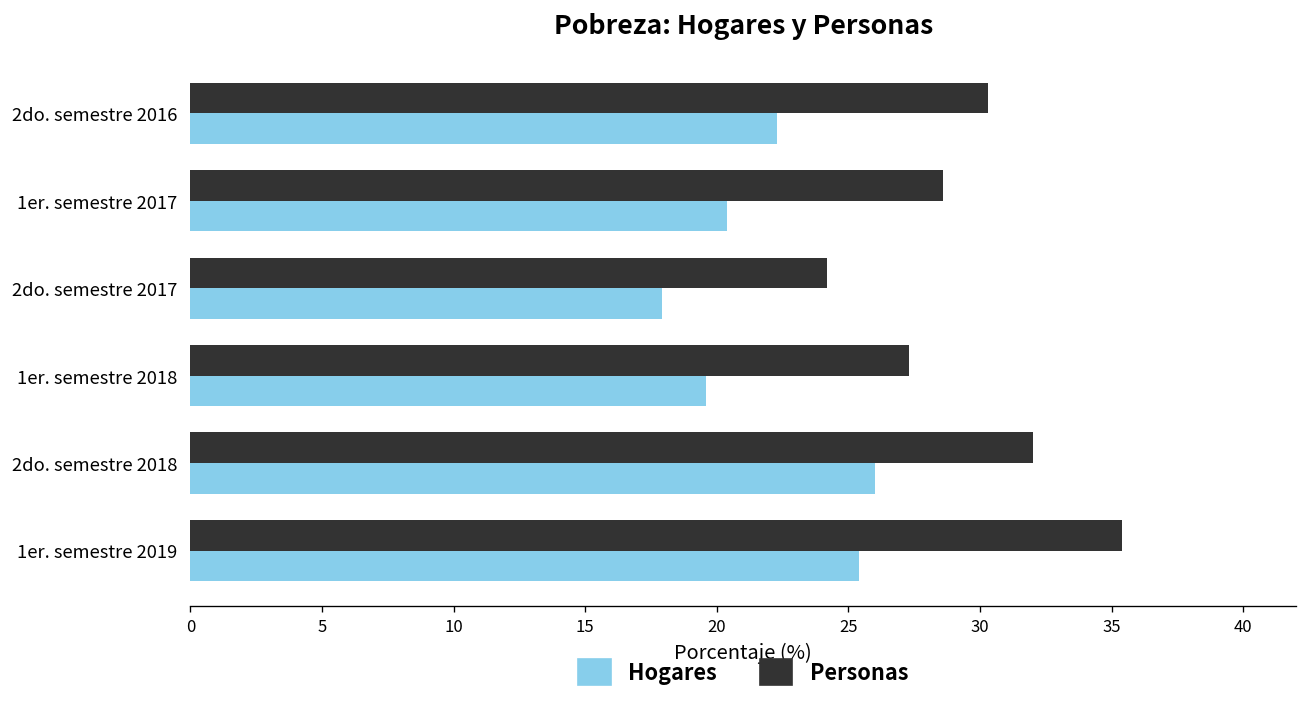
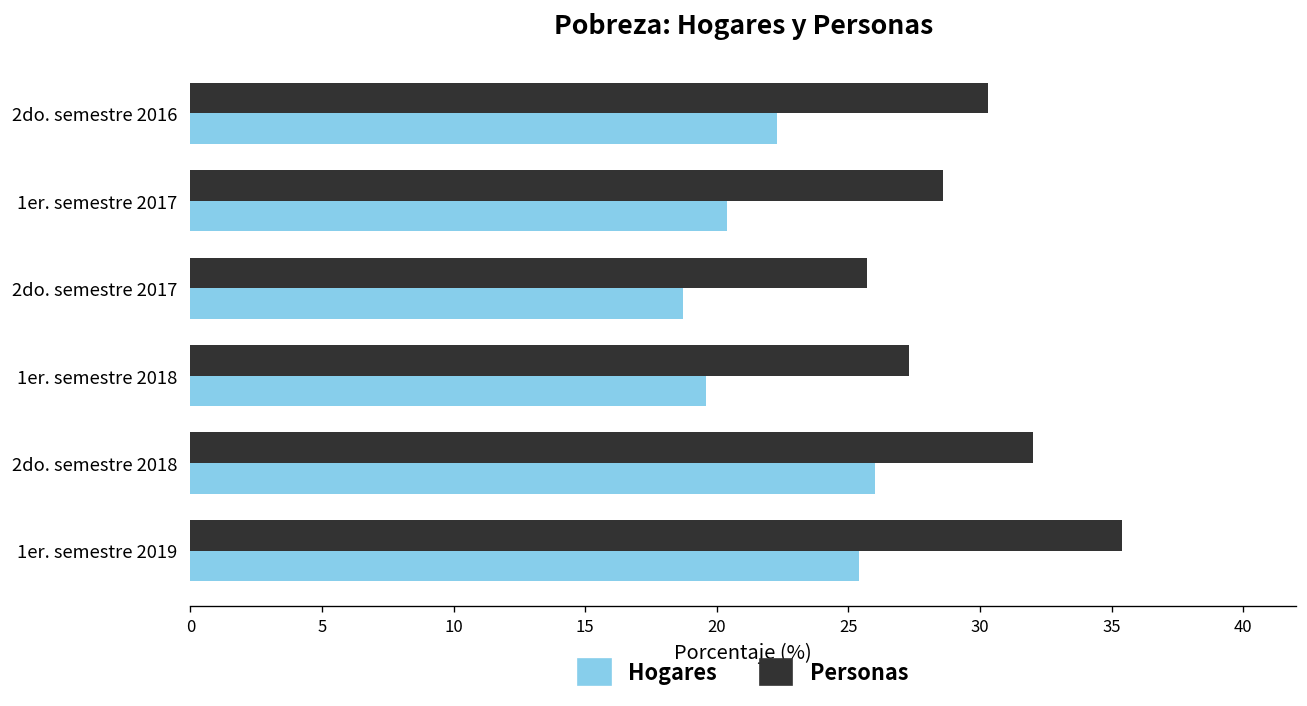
Personas, 2do. semestre 2017: 24.2 -> 25.7
Hogares, 2do. semestre 2017: 17.9 -> 18.7
